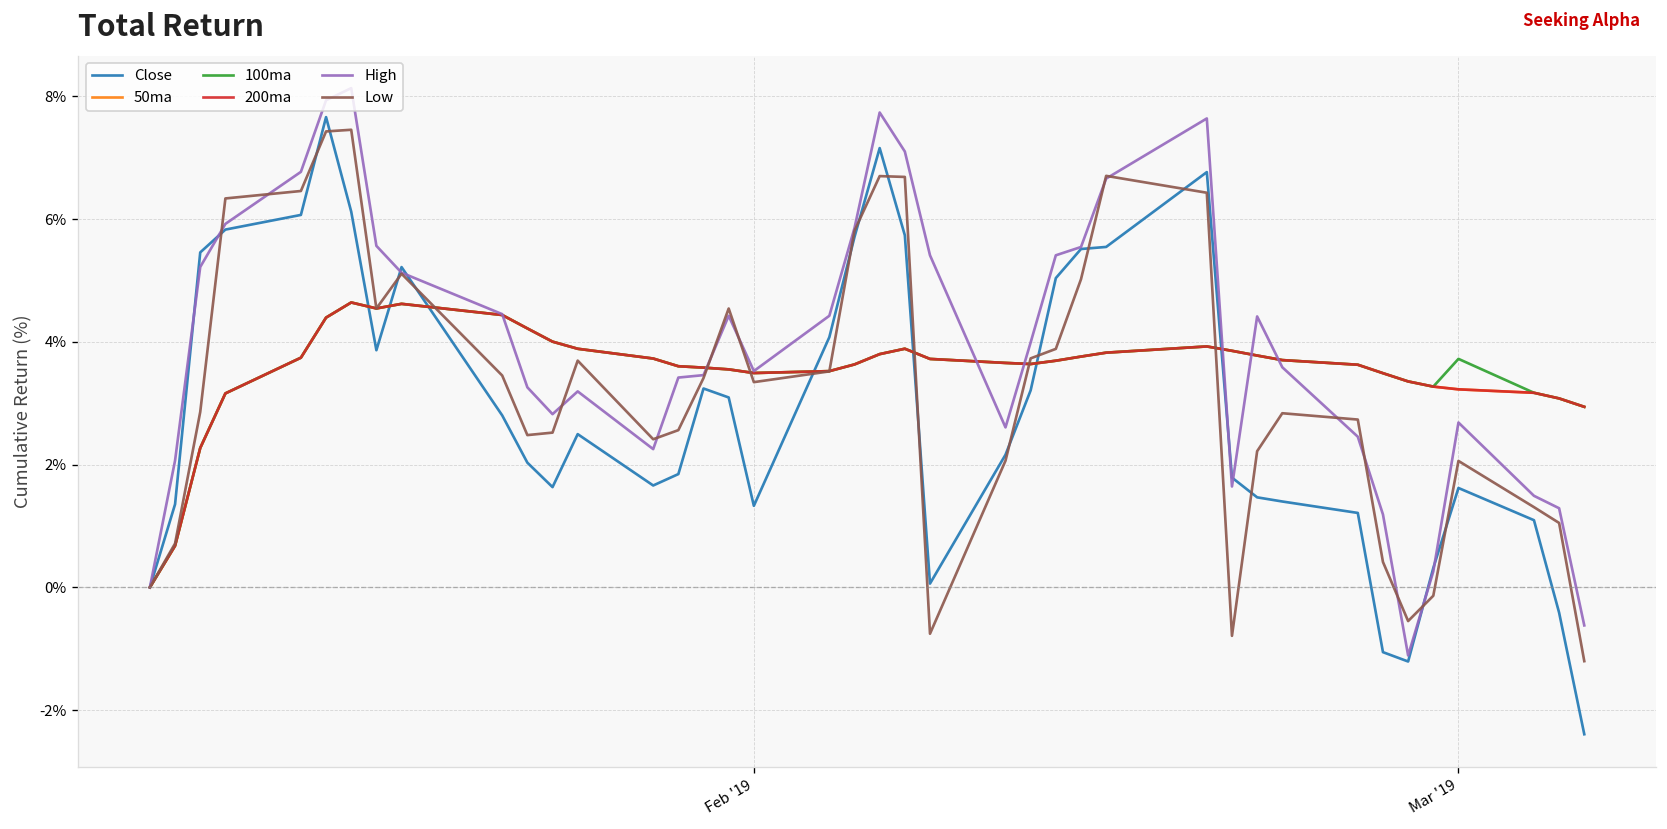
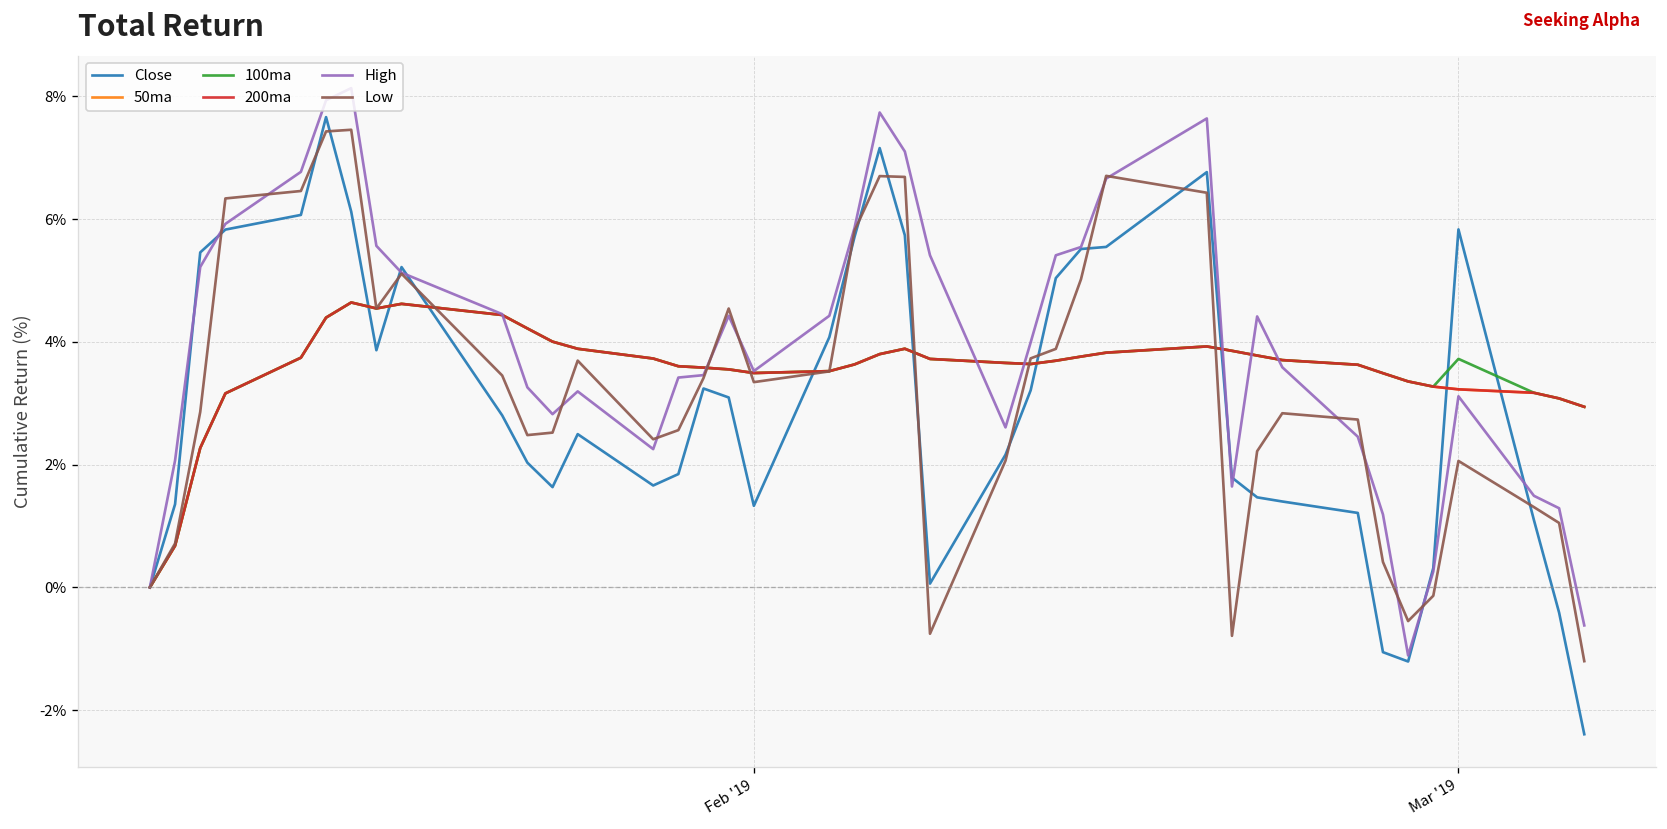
Close, Mar '19: 1.6% -> 5.8%
High, Mar '19: 2.7% -> 3.1%
